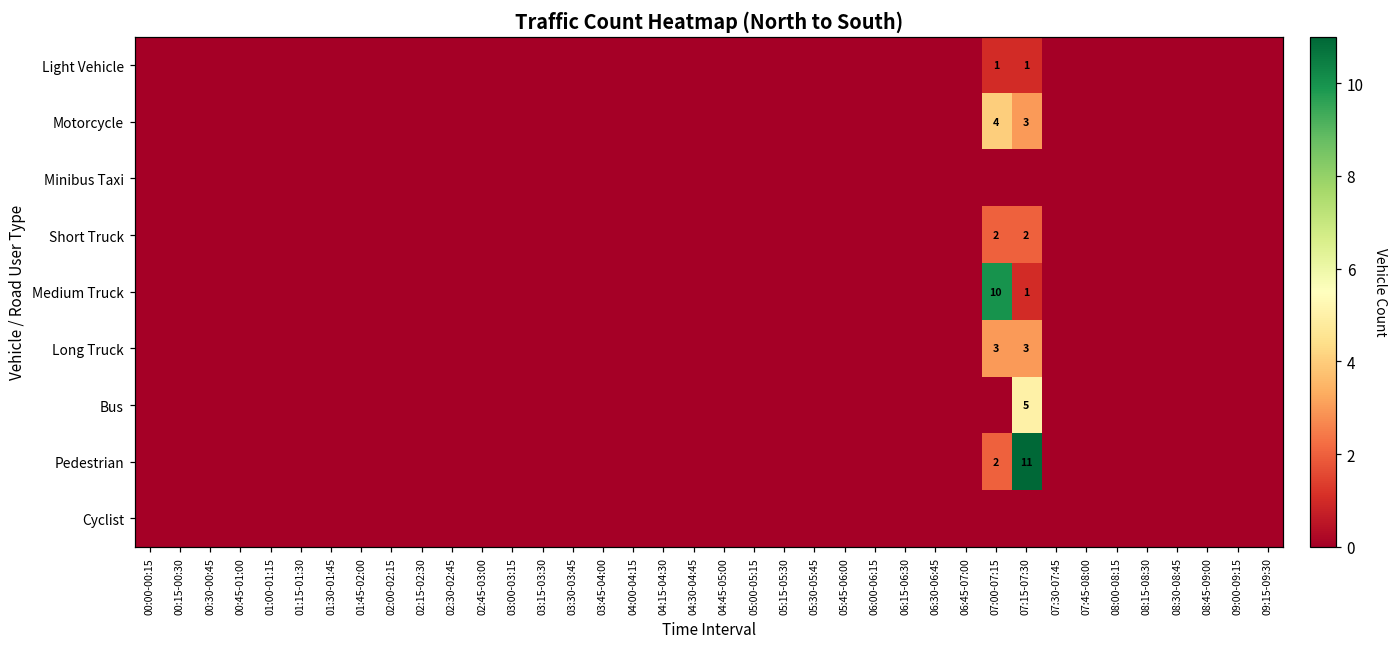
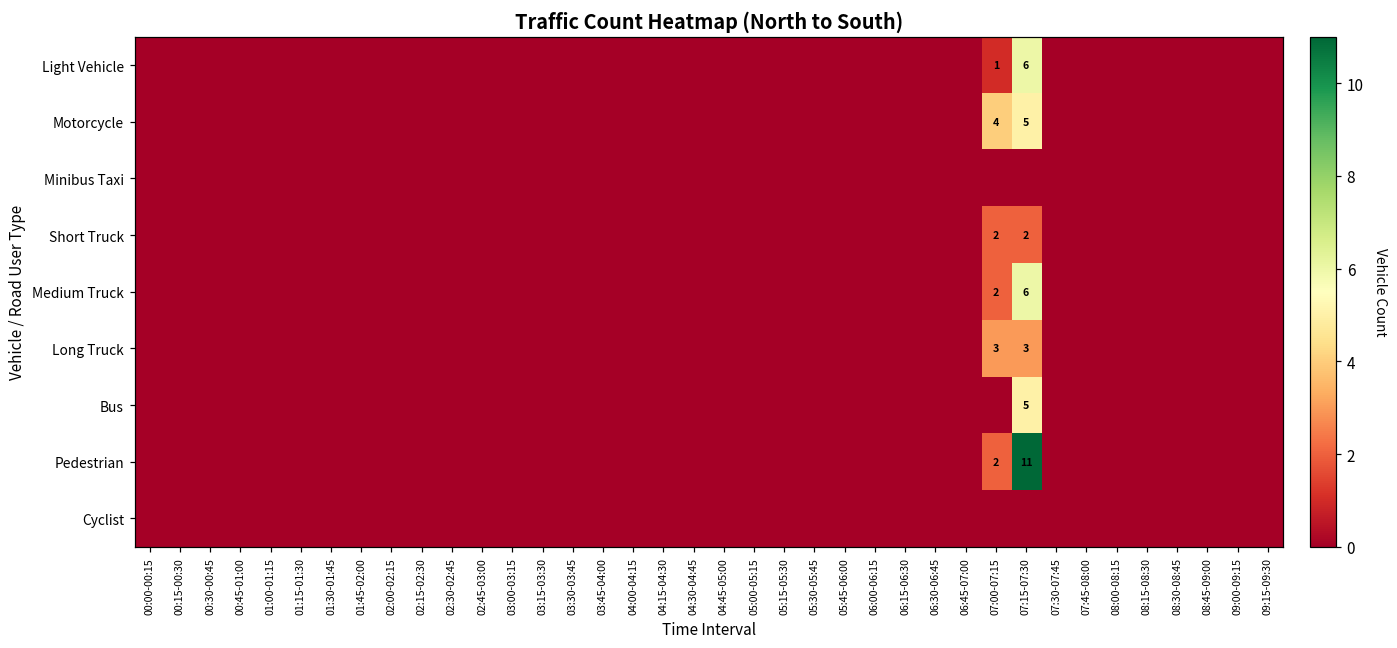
Light Vehicle, 07:15-07:30: 1 -> 6
Motorcycle, 07:15-07:30: 3 -> 5
Medium Truck, 07:00-07:15: 10 -> 2
Medium Truck, 07:15-07:30: 1 -> 6
